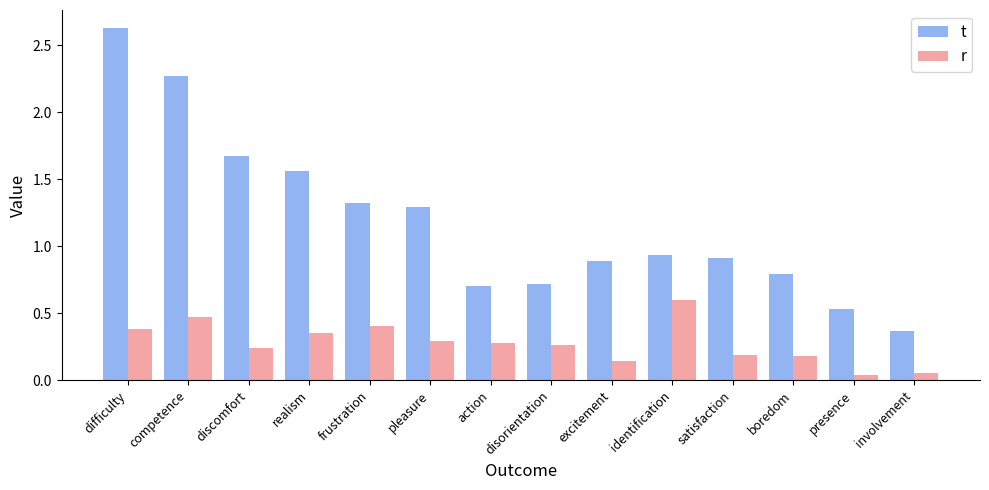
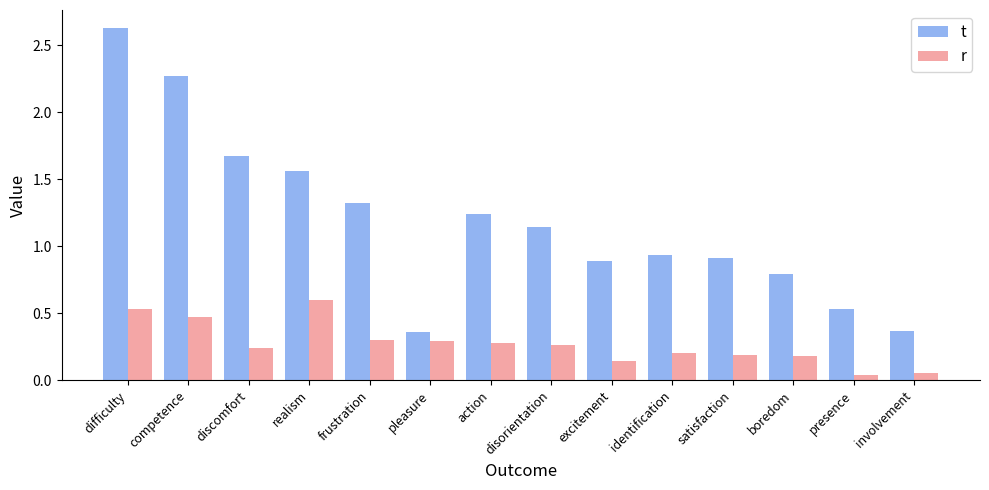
r, difficulty: 0.38 -> 0.53
r, realism: 0.35 -> 0.60
r, frustration: 0.4 -> 0.3
t, pleasure: 1.29 -> 0.36
t, action: 0.70 -> 1.24
t, disorientation: 0.72 -> 1.14
r, identification: 0.6 -> 0.2
